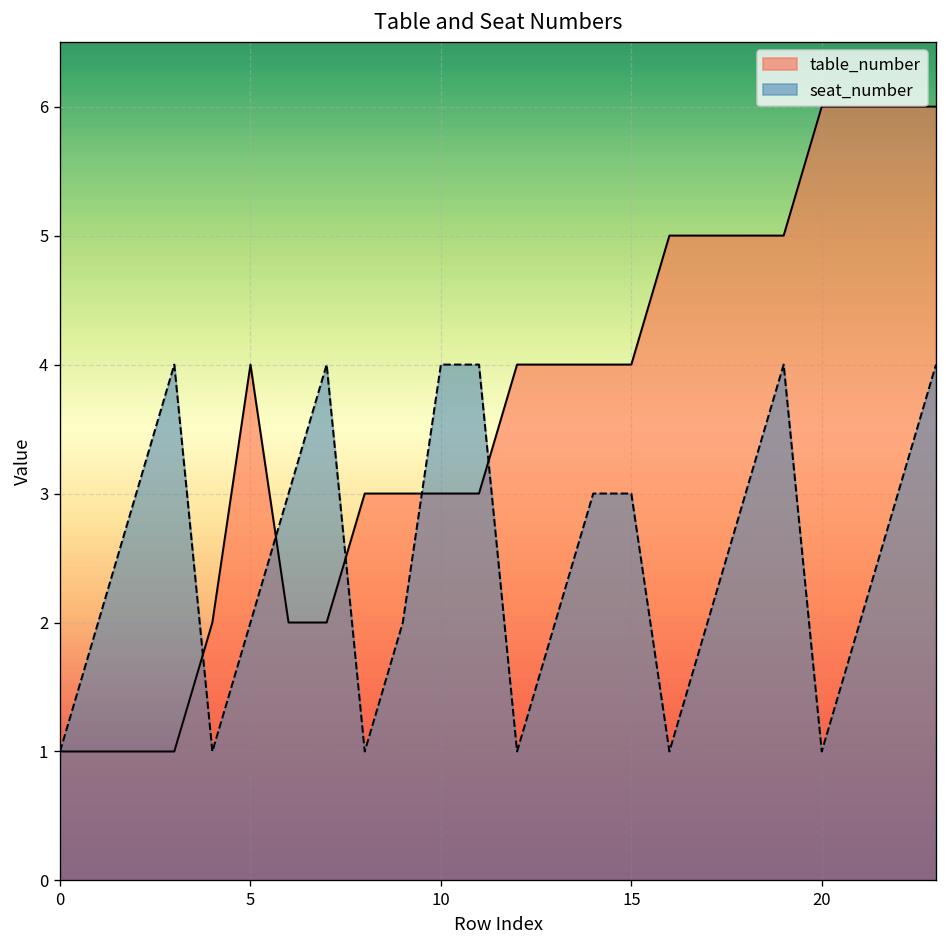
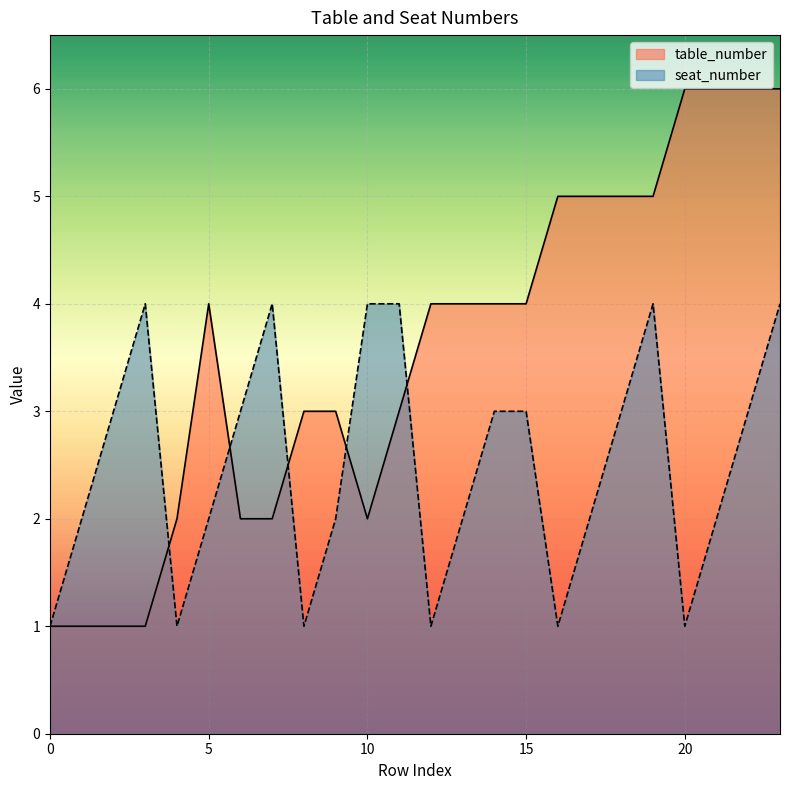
table_number, 10: 3 -> 2
